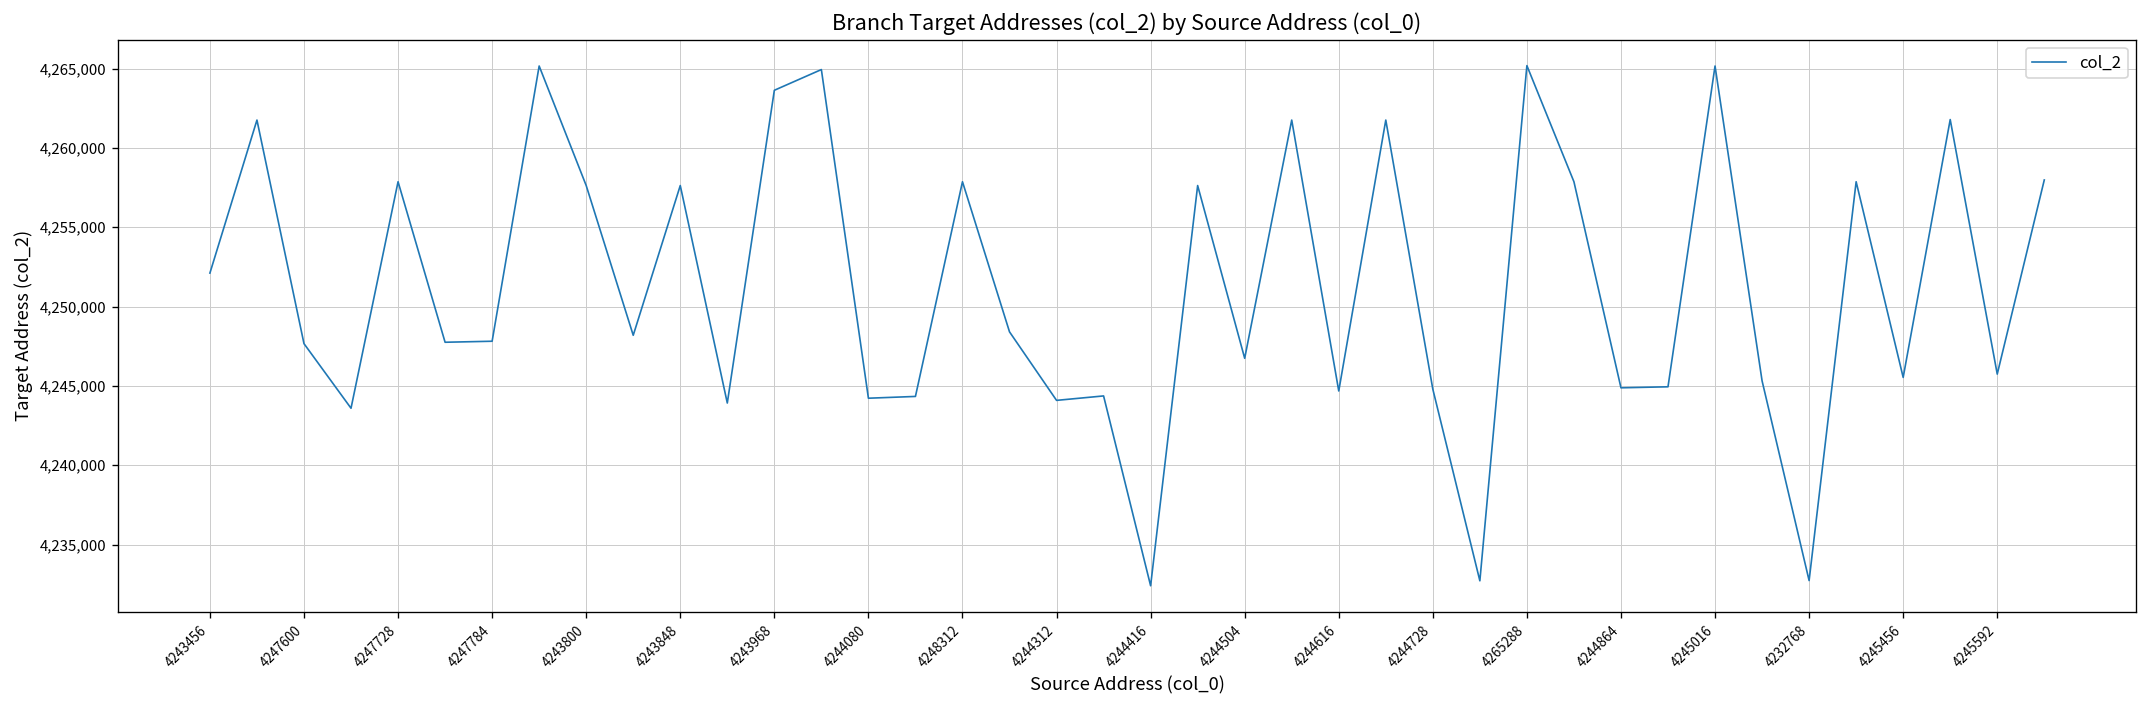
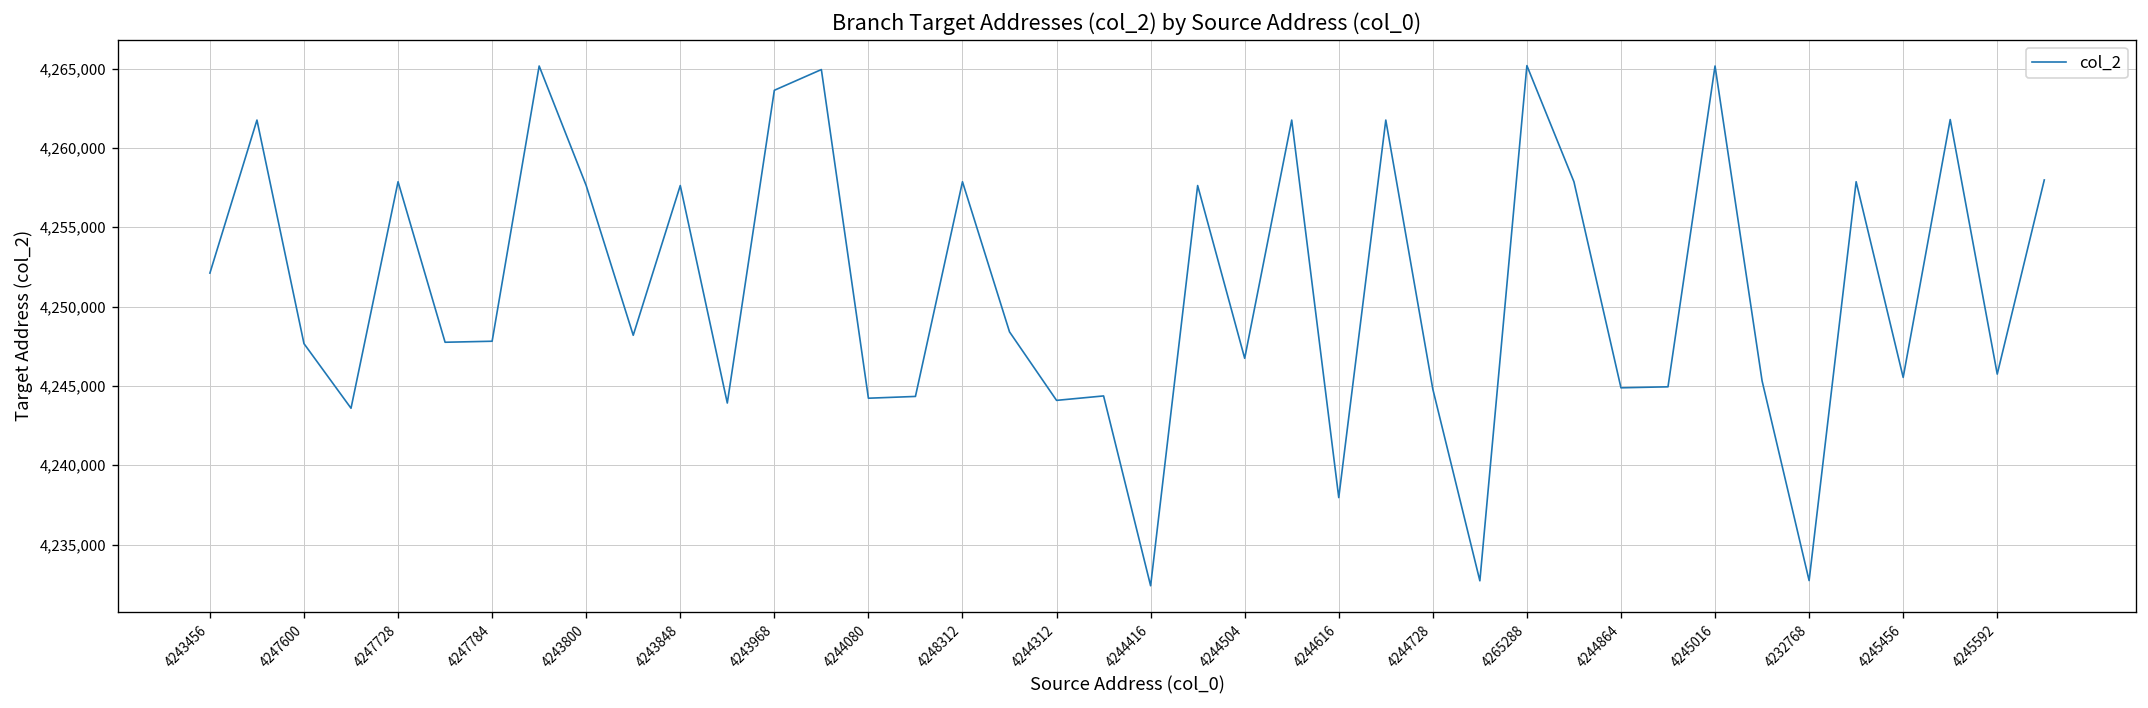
4244616: 4,244,700 -> 4,238,000
